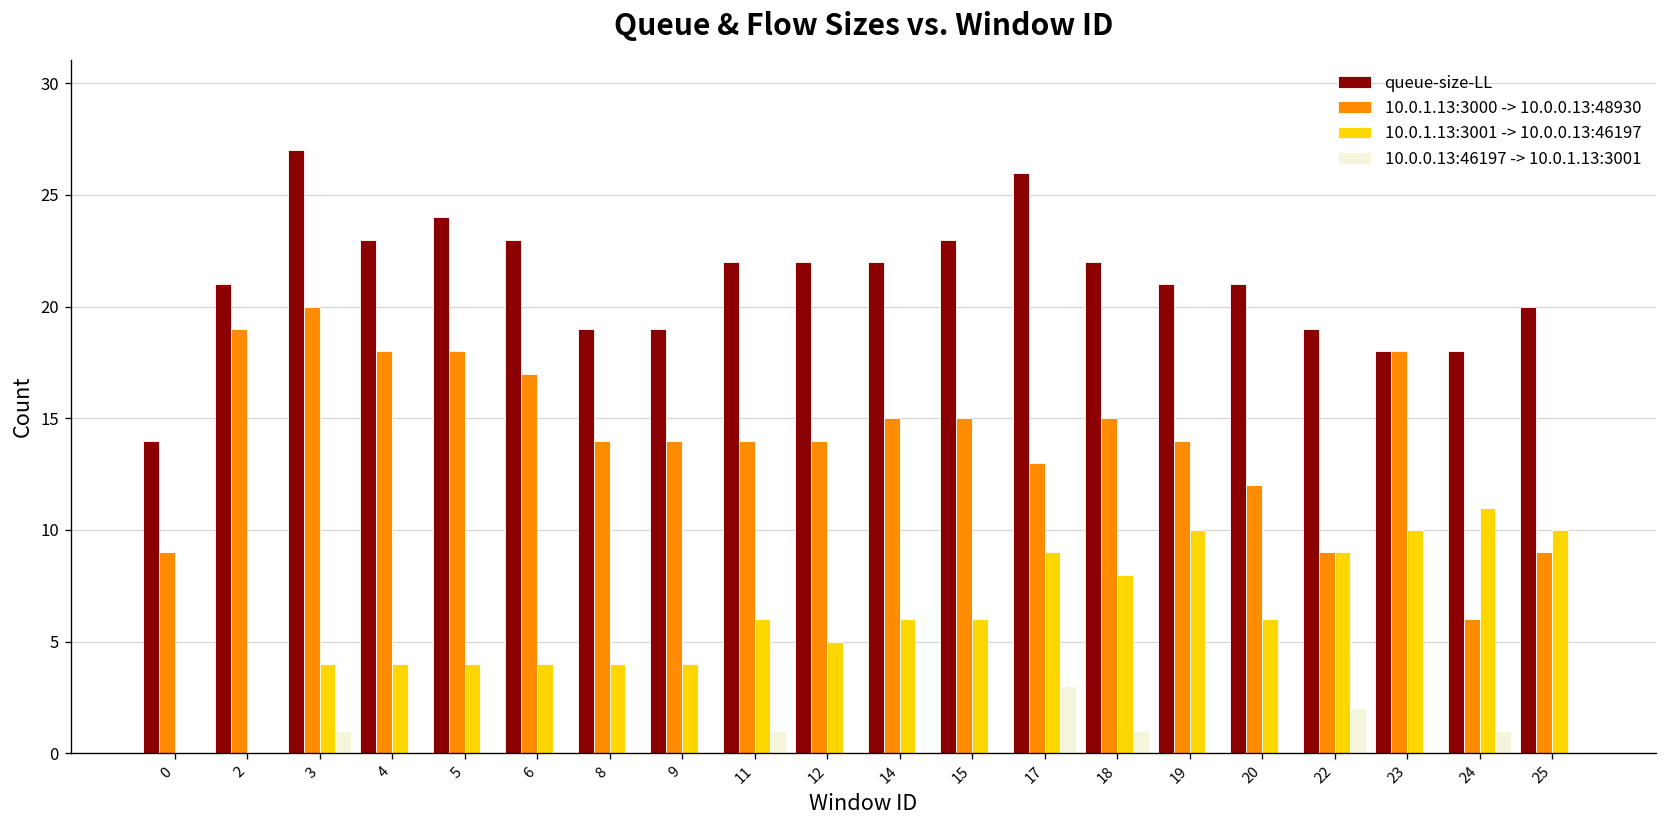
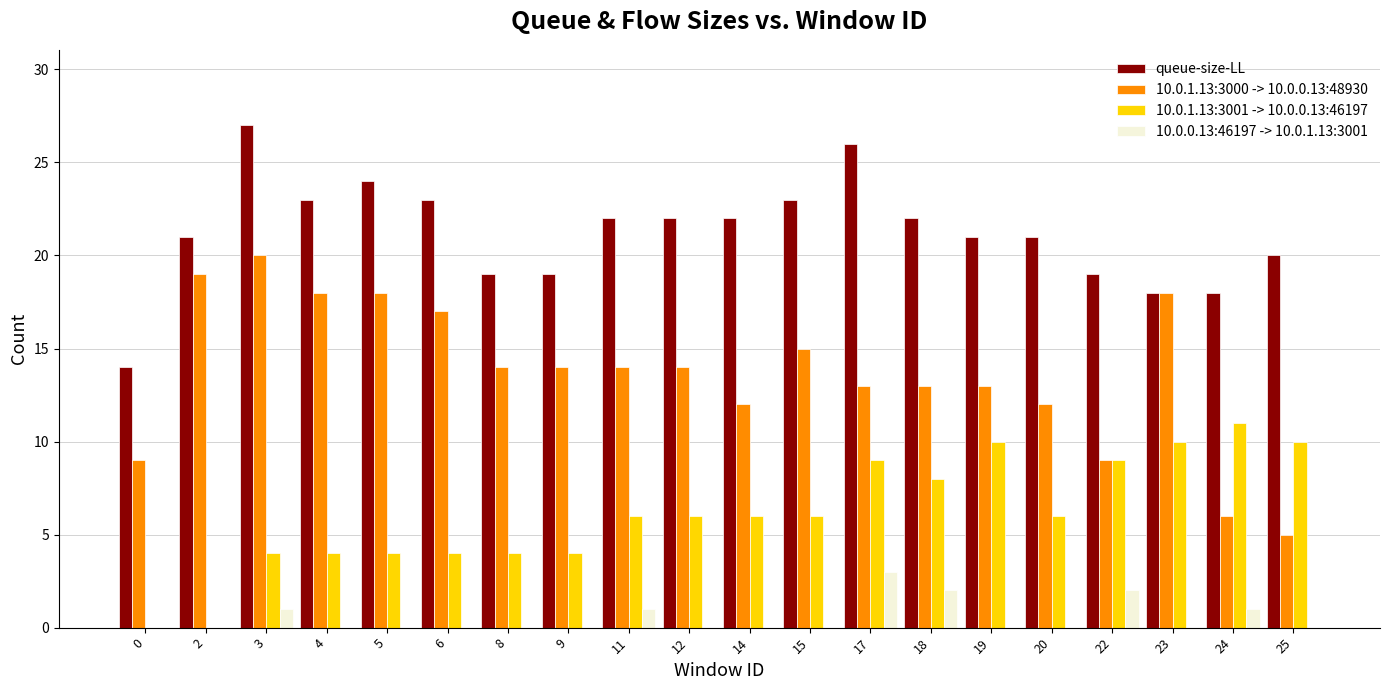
10.0.1.13:3001 -> 10.0.0.13:46197, 12: 5 -> 6
10.0.1.13:3000 -> 10.0.0.13:48930, 14: 15 -> 12
10.0.1.13:3000 -> 10.0.0.13:48930, 18: 15 -> 13
10.0.0.13:46197 -> 10.0.1.13:3001, 18: 1 -> 2
10.0.1.13:3000 -> 10.0.0.13:48930, 19: 14 -> 13
10.0.1.13:3000 -> 10.0.0.13:48930, 25: 9 -> 5
